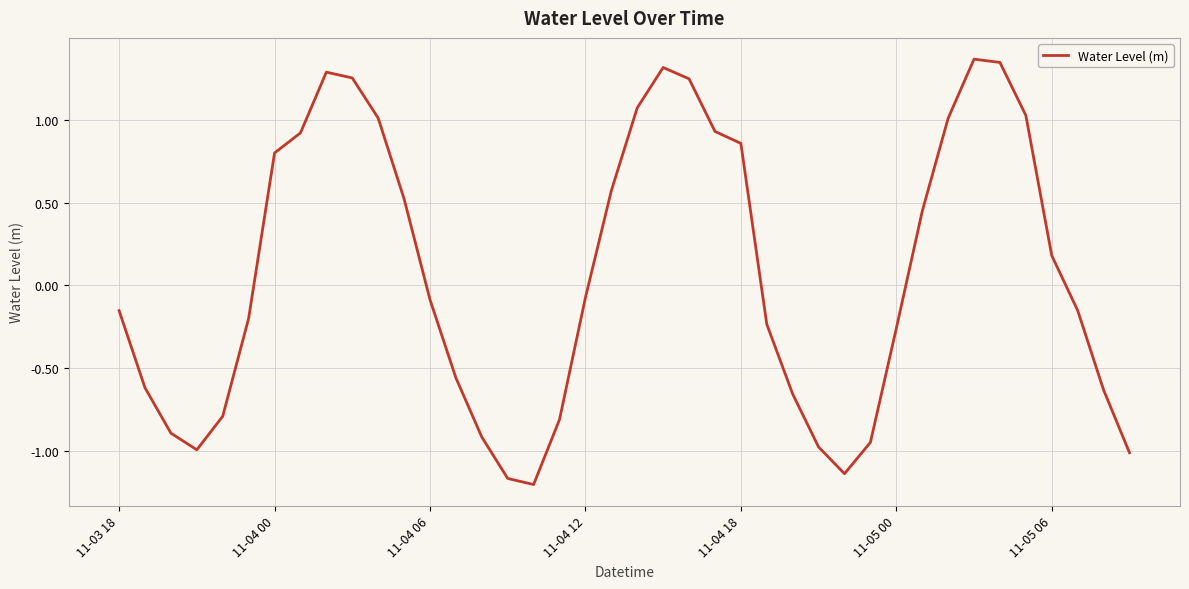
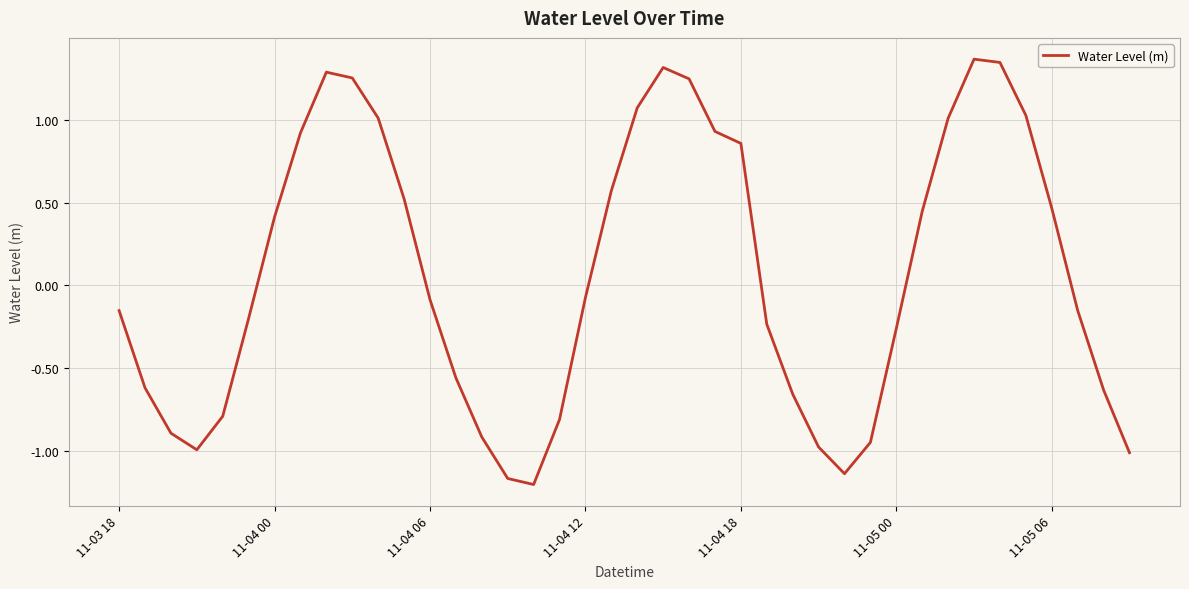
11-04 00: 0.80 -> 0.41
11-05 06: 0.18 -> 0.47
